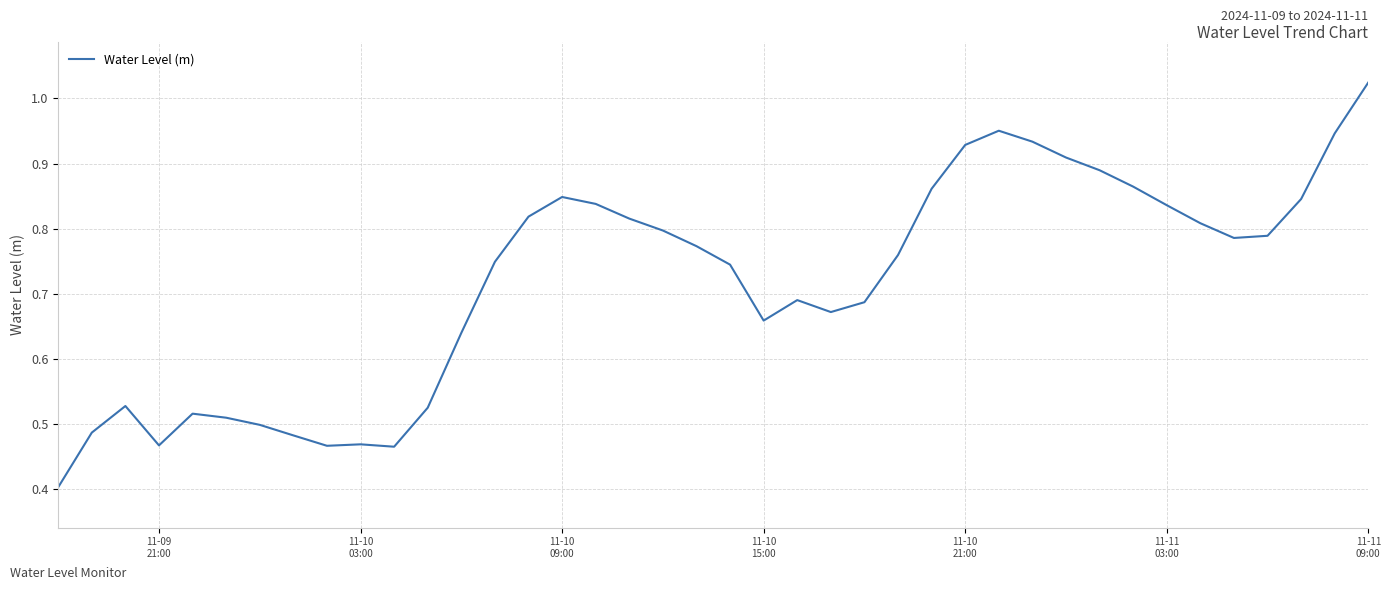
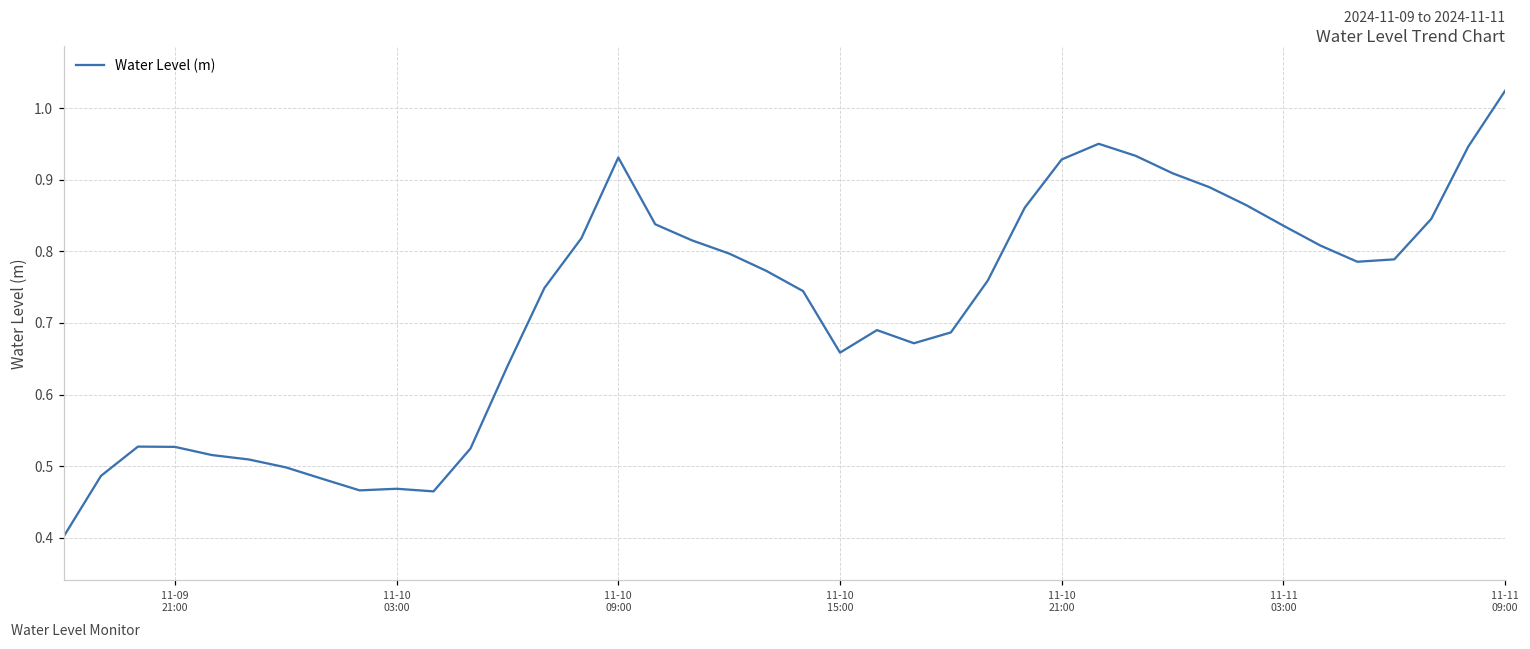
11-09 21:00: 0.47 -> 0.53
11-10 09:00: 0.85 -> 0.93
